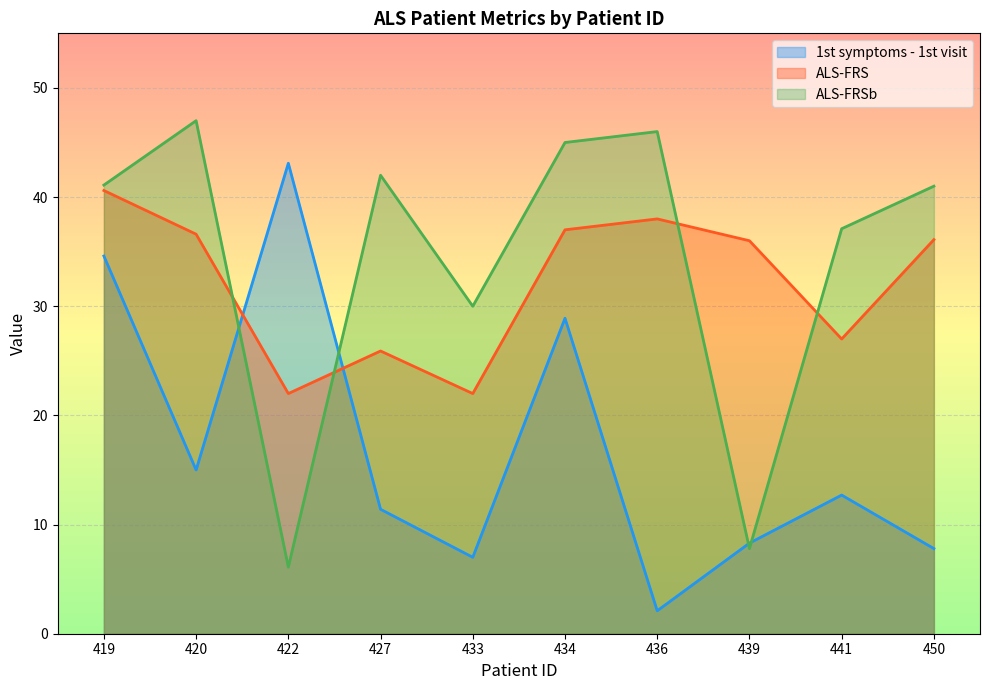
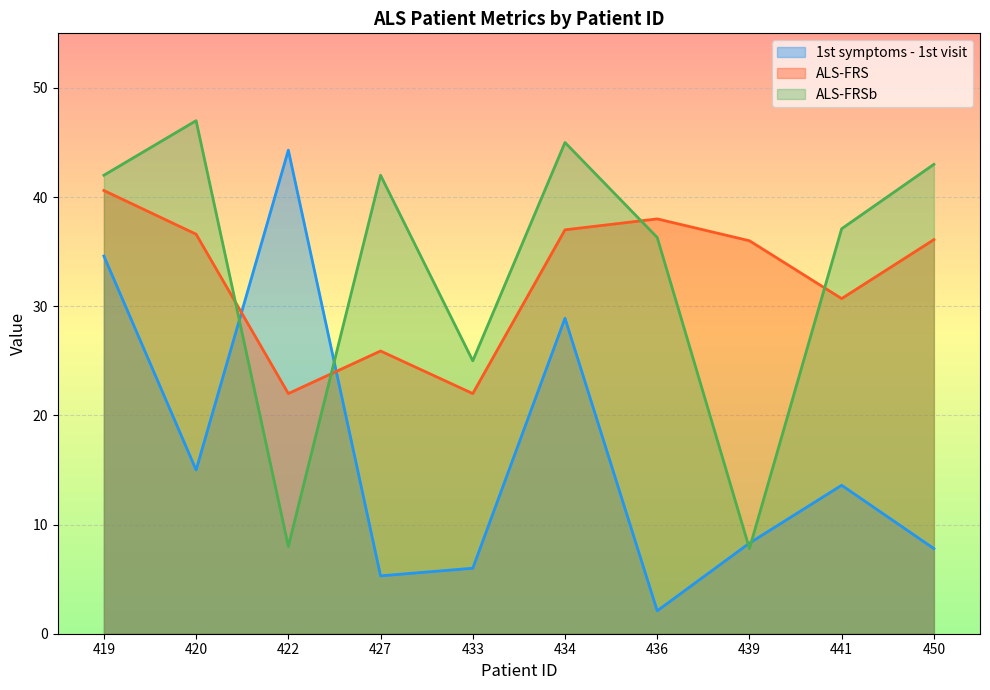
ALS-FRSb, 419: 41.1 -> 42.0
1st symptoms - 1st visit, 422: 43.1 -> 44.3
ALS-FRSb, 422: 6.1 -> 8.0
1st symptoms - 1st visit, 427: 11.4 -> 5.3
1st symptoms - 1st visit, 433: 7 -> 6
ALS-FRSb, 433: 30 -> 25
ALS-FRSb, 436: 46.0 -> 36.3
1st symptoms - 1st visit, 441: 12.7 -> 13.6
ALS-FRS, 441: 27.0 -> 30.7
ALS-FRSb, 450: 41 -> 43
